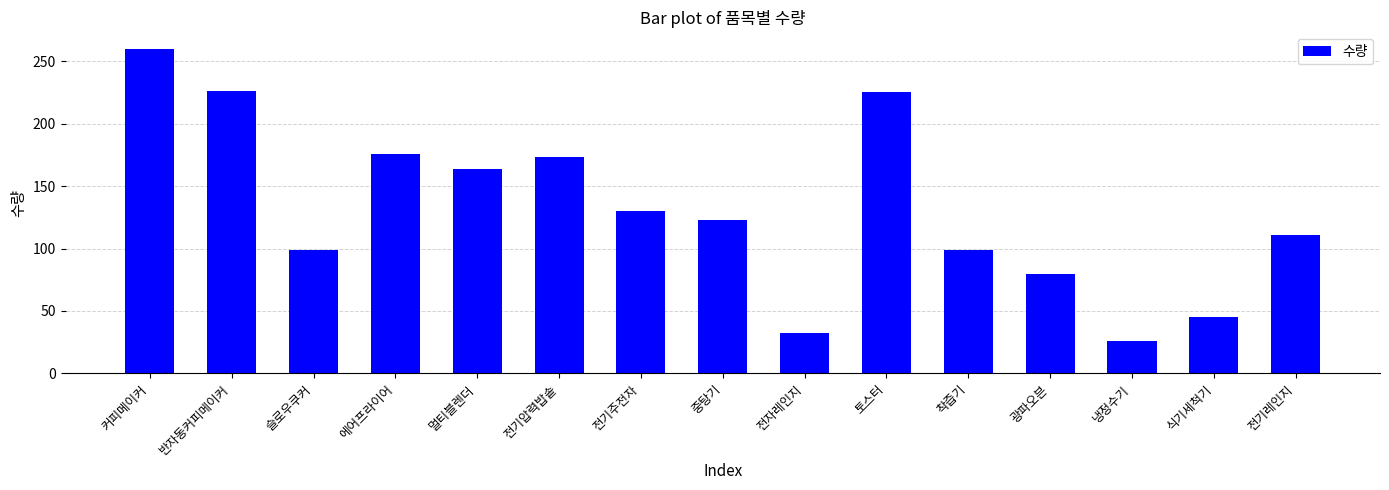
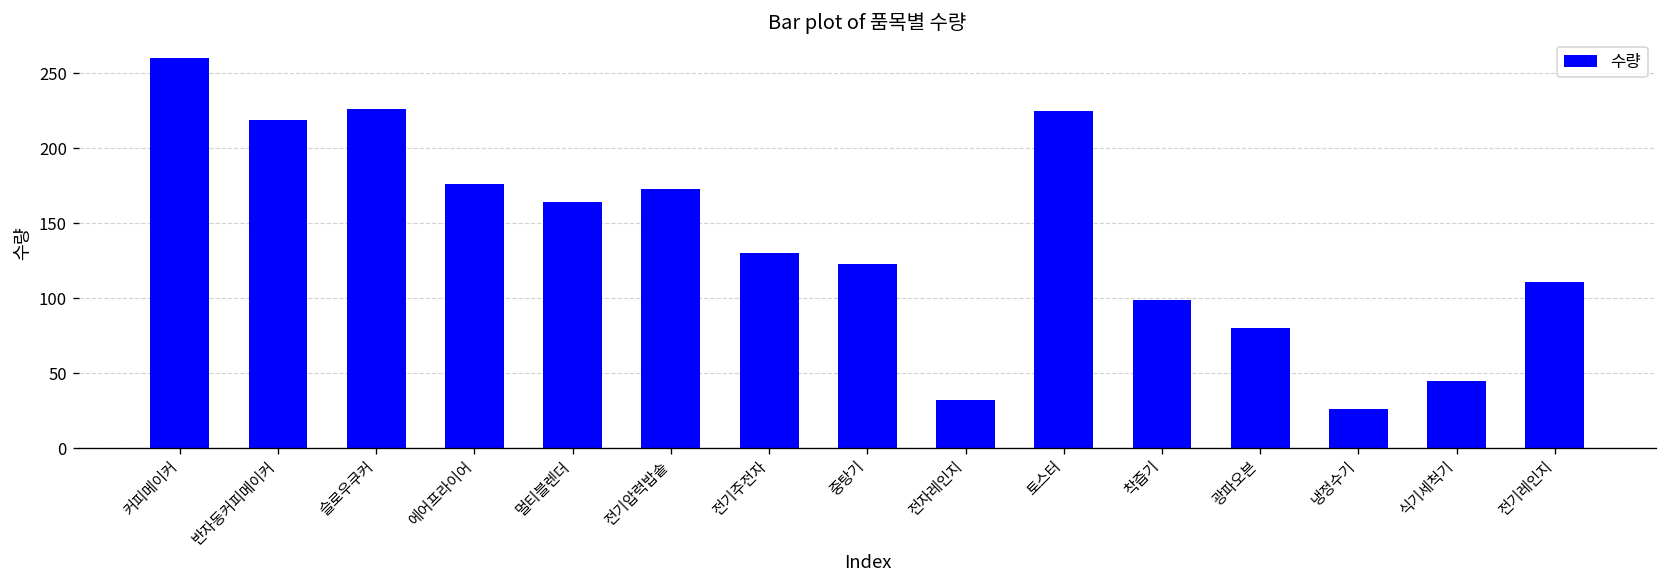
반자동커피메이커: 226 -> 219
슬로우쿠커: 99 -> 226
